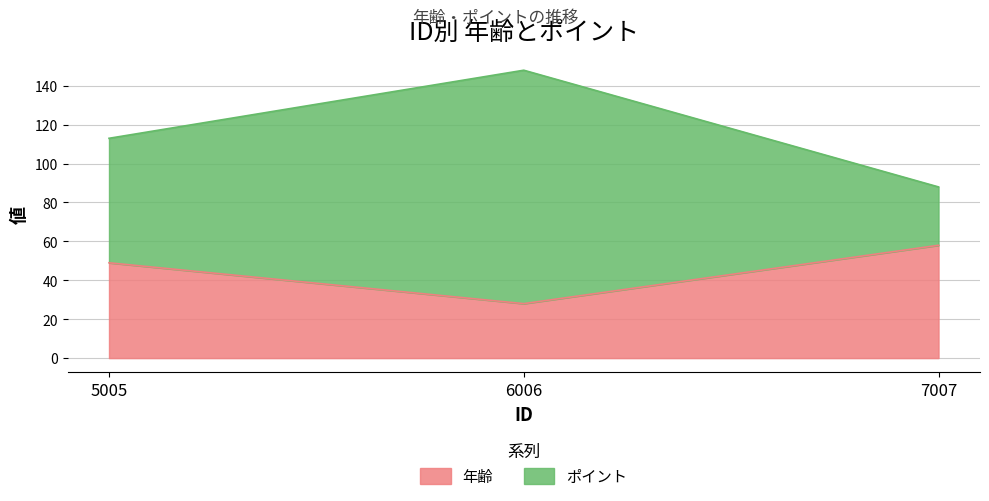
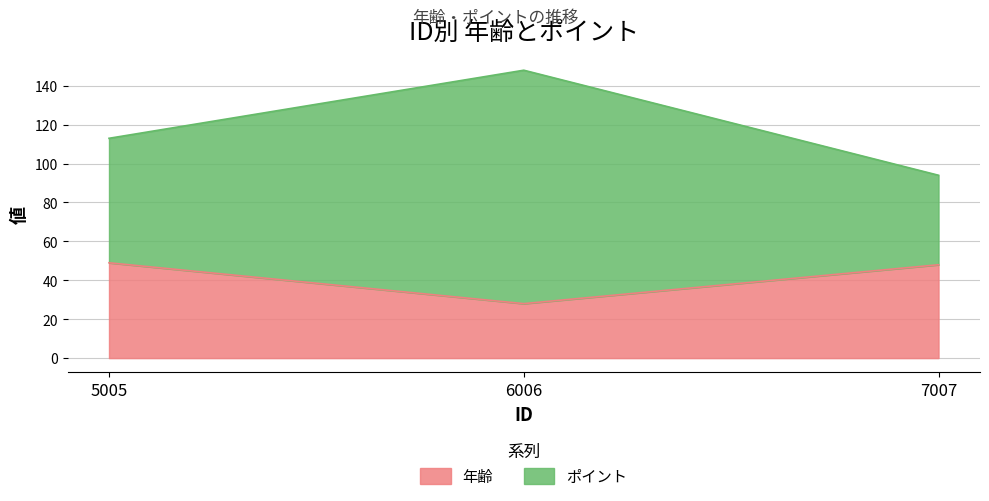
年齢, 7007: 58 -> 48
ポイント, 7007: 30 -> 46
